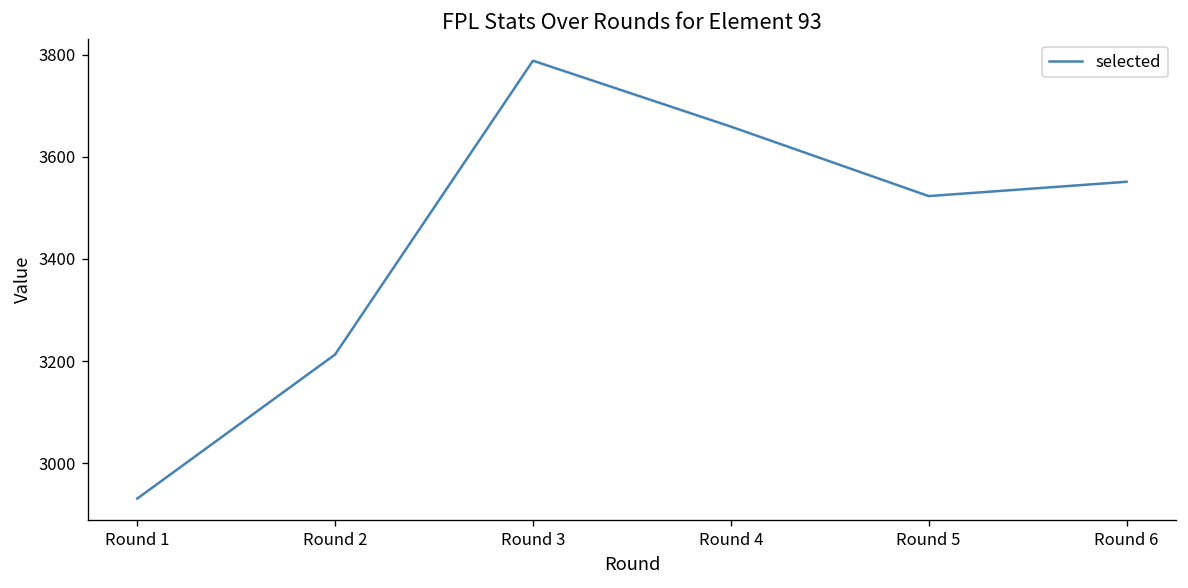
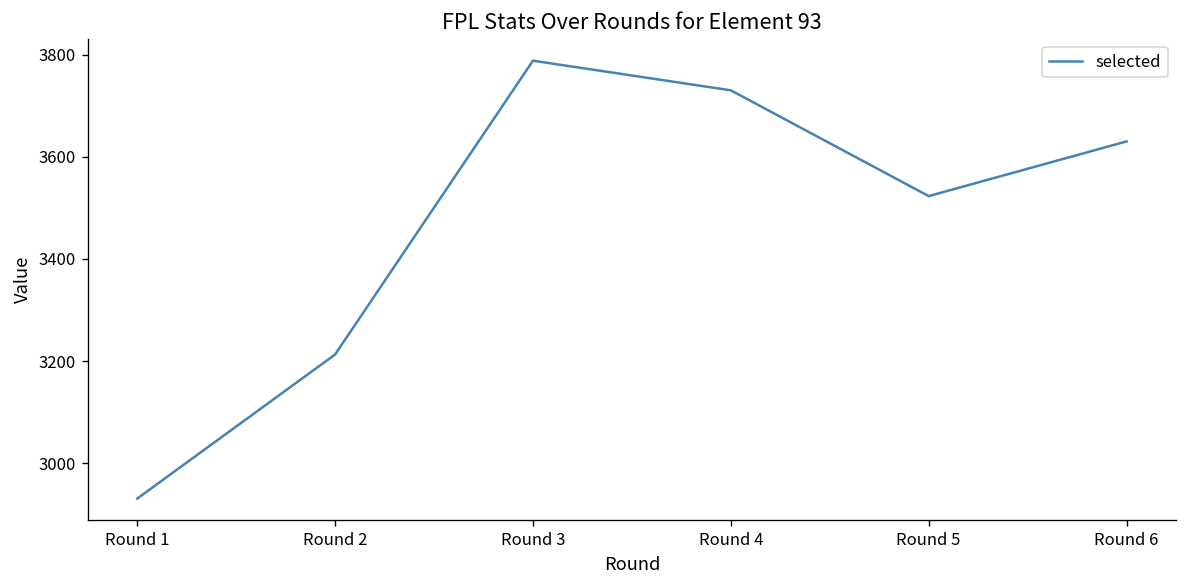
Round 4: 3660 -> 3730
Round 6: 3550 -> 3630
